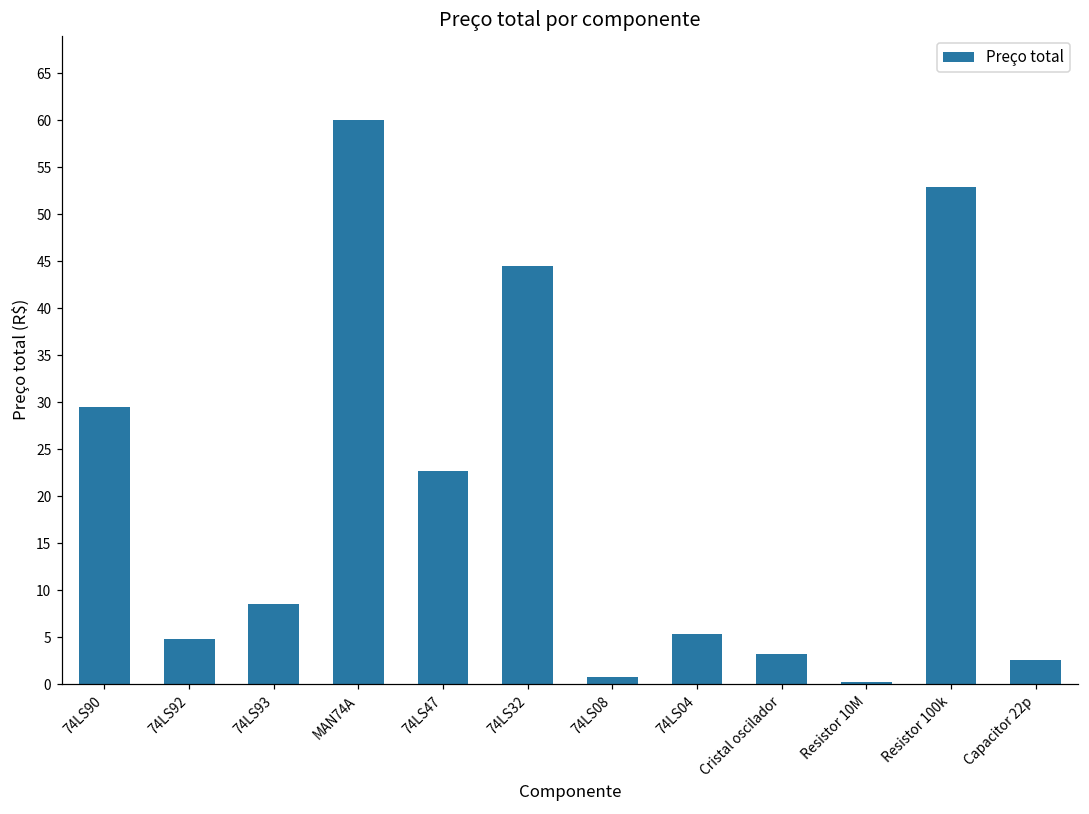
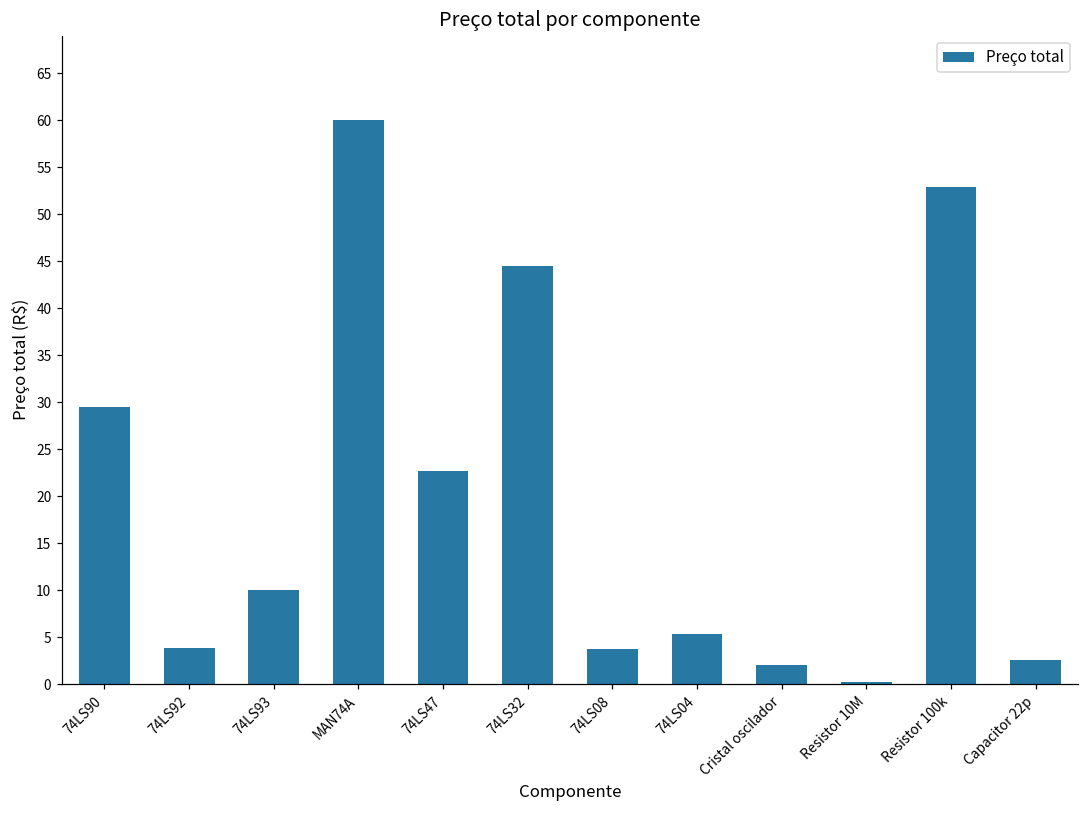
74LS92: 5 -> 4
74LS93: 9 -> 10
74LS08: 1 -> 4
Cristal oscilador: 3 -> 2
